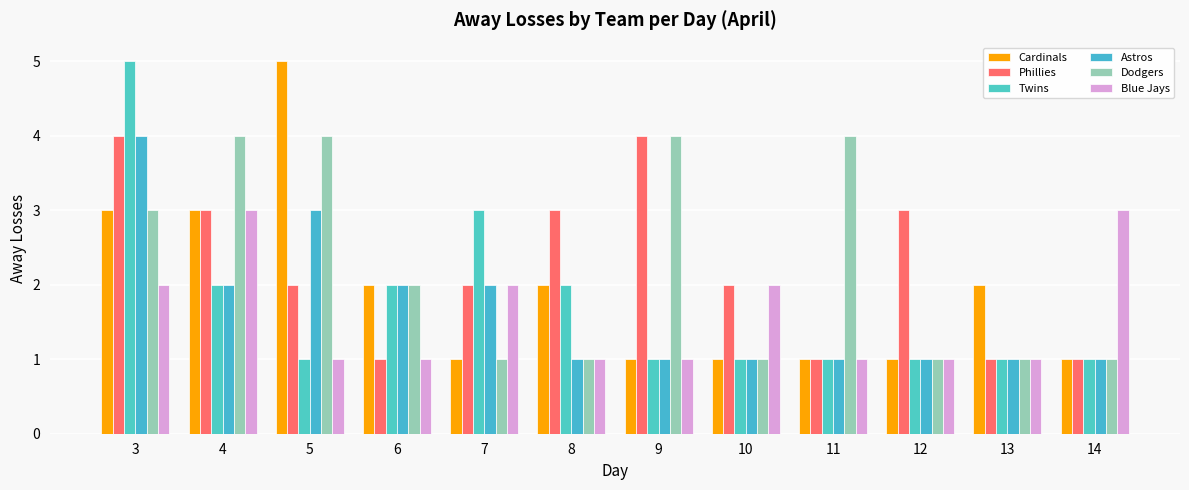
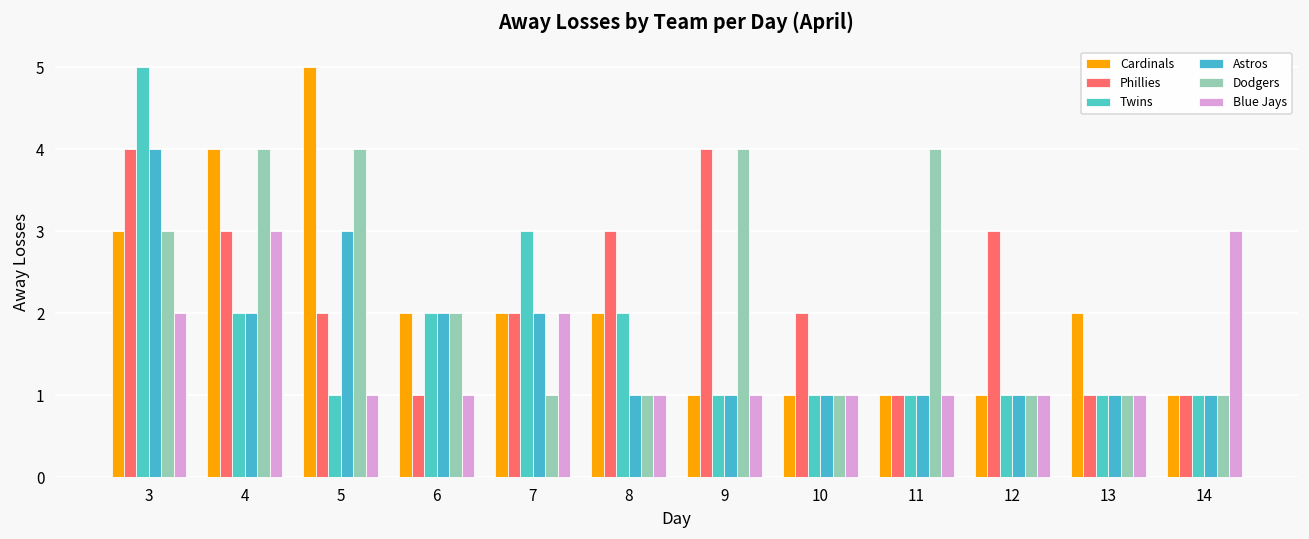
Cardinals, 4: 3 -> 4
Cardinals, 7: 1 -> 2
Blue Jays, 10: 2 -> 1
